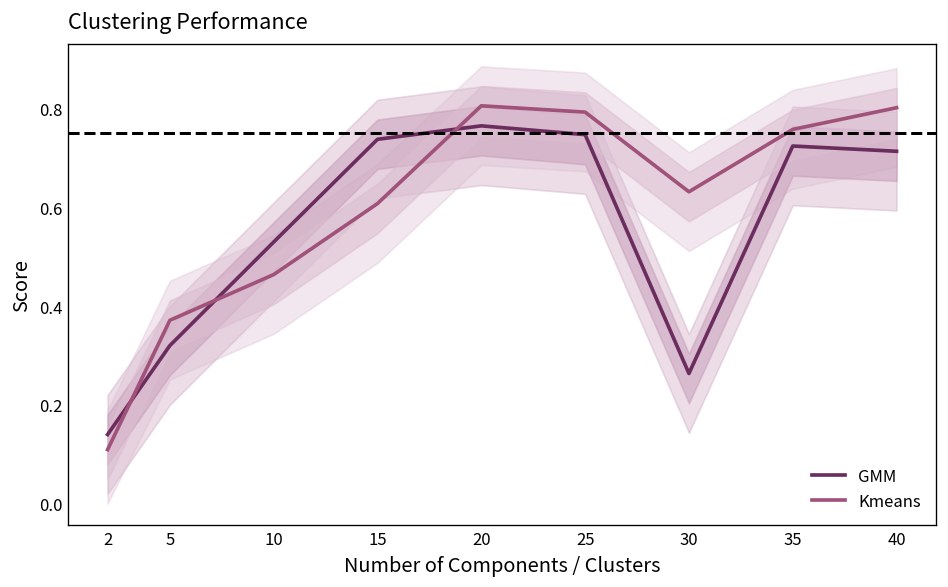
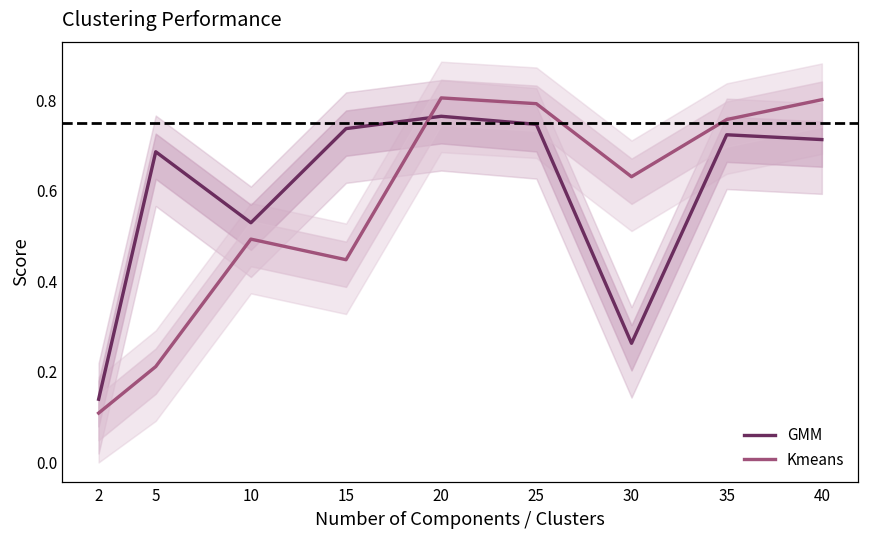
GMM, 5: 0.32 -> 0.69
Kmeans, 5: 0.37 -> 0.21
Kmeans, 10: 0.46 -> 0.49
Kmeans, 15: 0.61 -> 0.45
